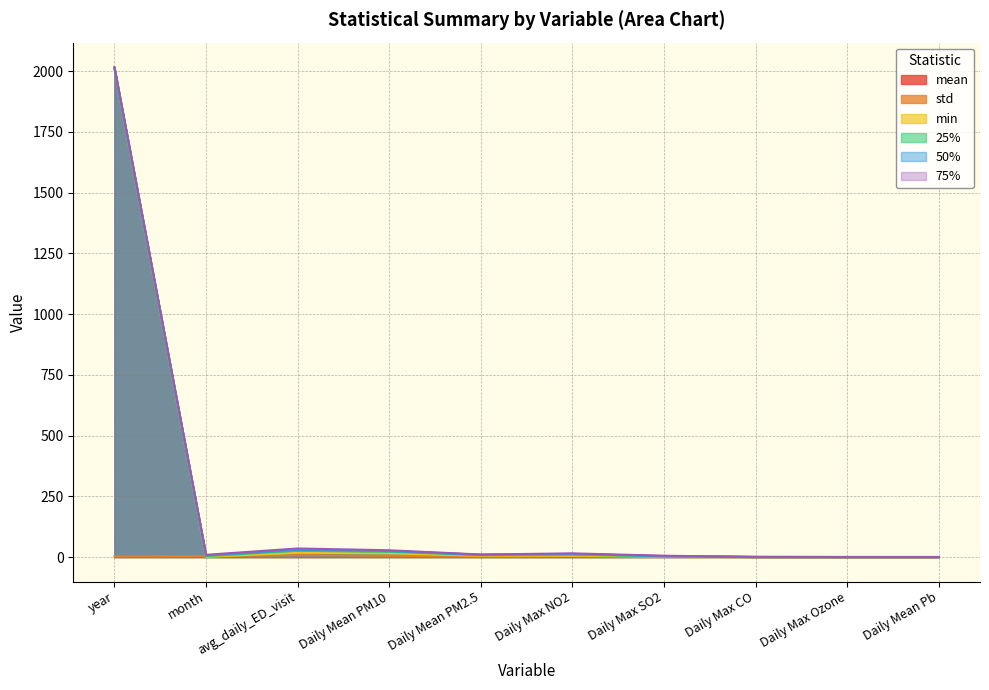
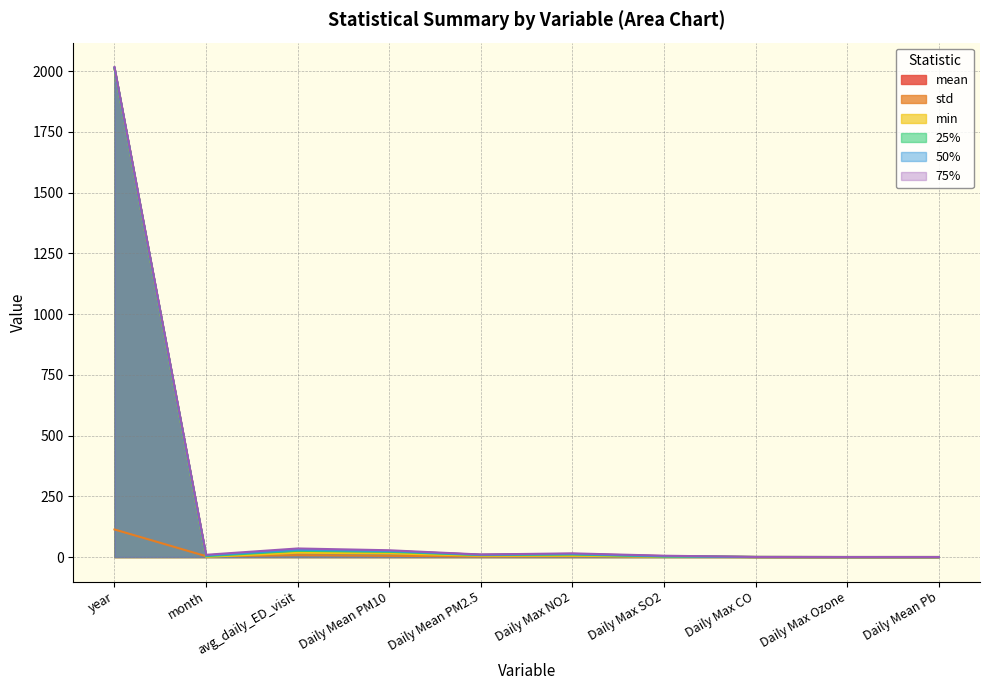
std, year: 0 -> 110
